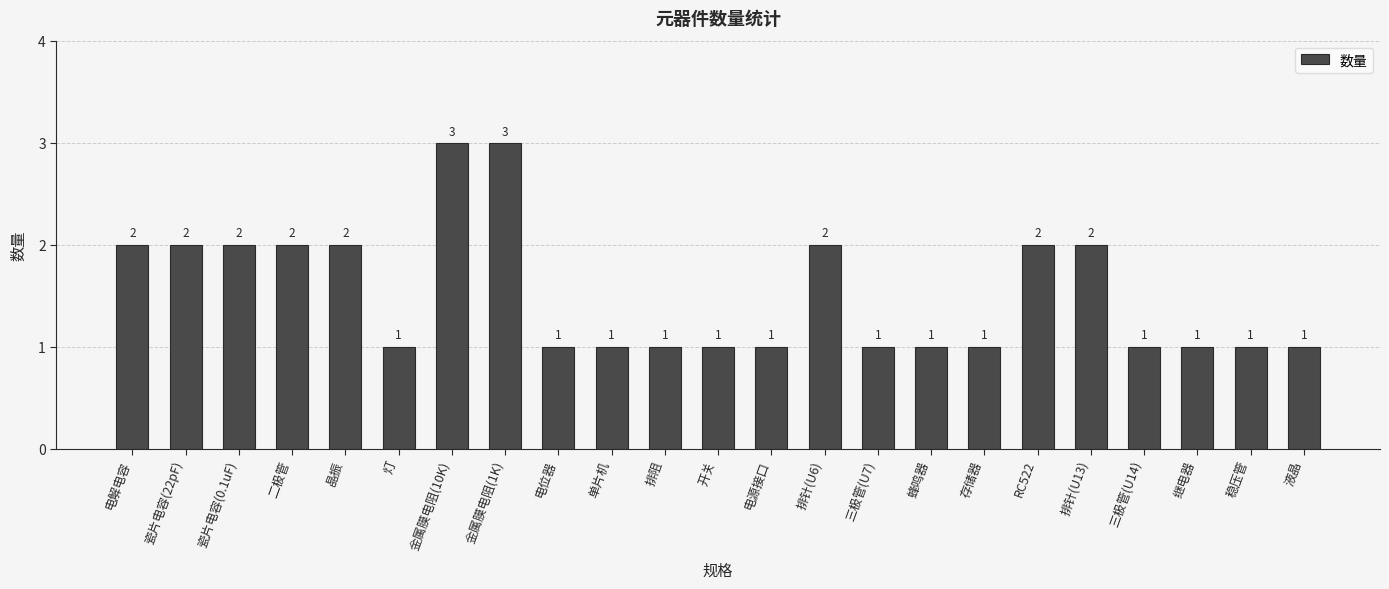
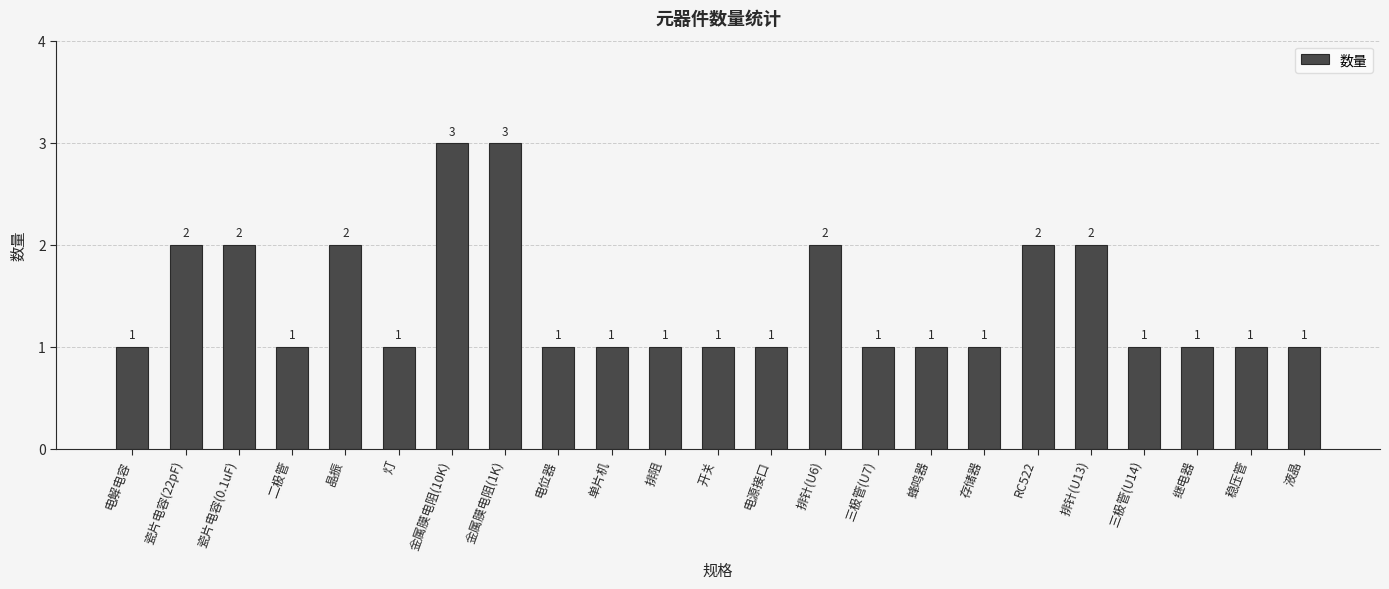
电解电容: 2 -> 1
二极管: 2 -> 1
